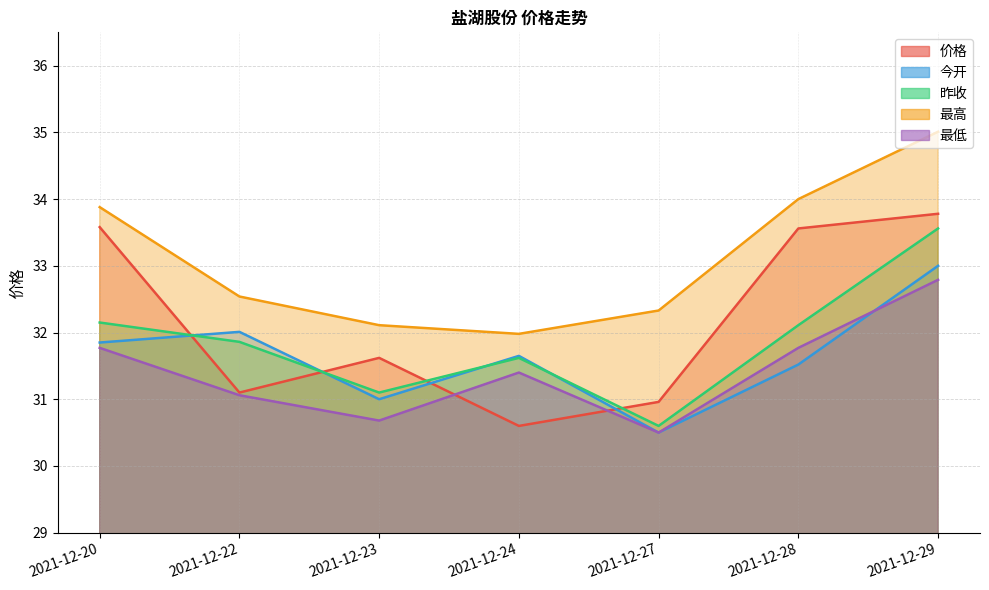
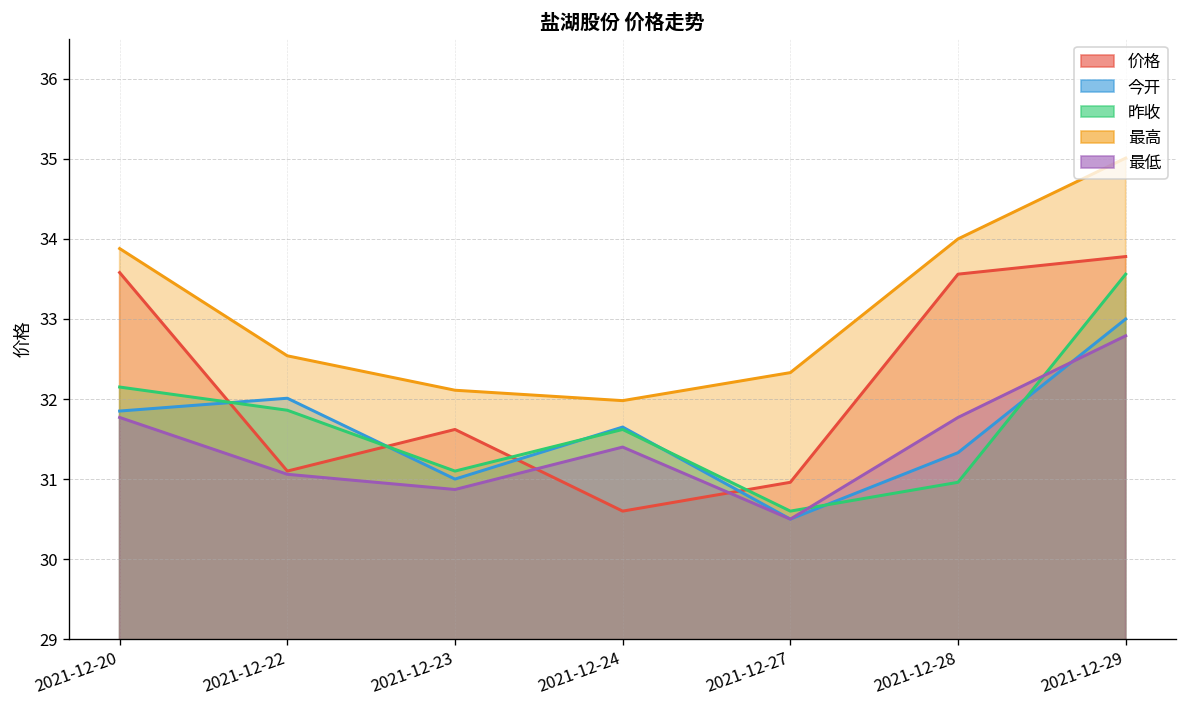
最低, 2021-12-23: 30.7 -> 30.9
今开, 2021-12-28: 31.5 -> 31.3
昨收, 2021-12-28: 32.1 -> 31.0
